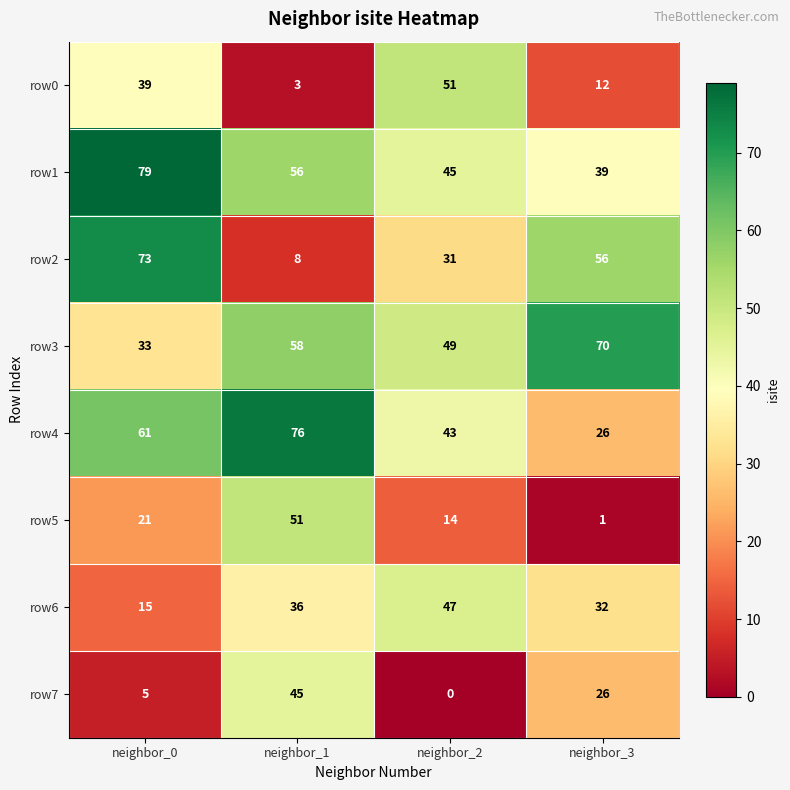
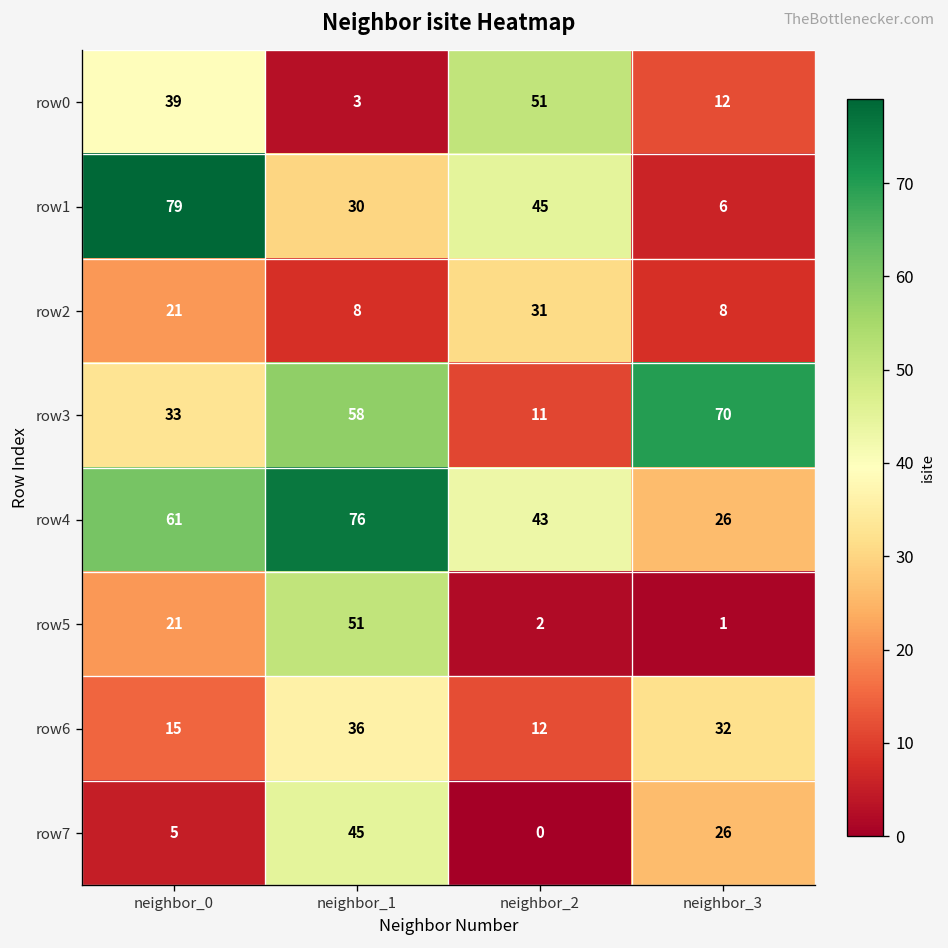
row1, neighbor_1: 56 -> 30
row1, neighbor_3: 39 -> 6
row2, neighbor_0: 73 -> 21
row2, neighbor_3: 56 -> 8
row3, neighbor_2: 49 -> 11
row5, neighbor_2: 14 -> 2
row6, neighbor_2: 47 -> 12
